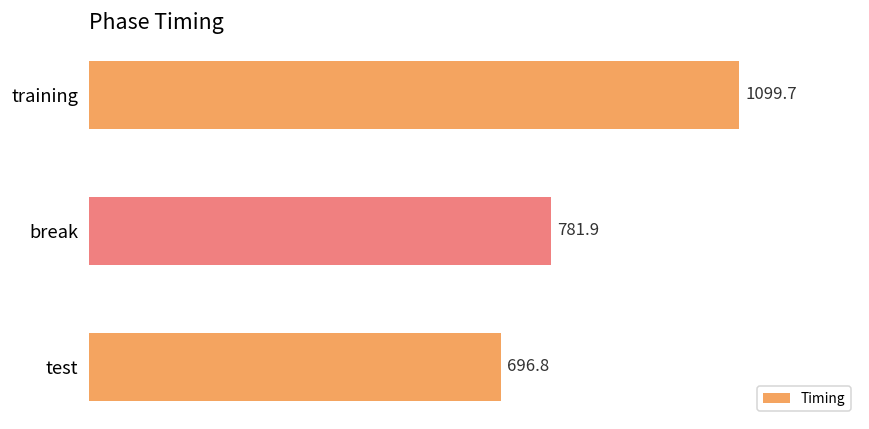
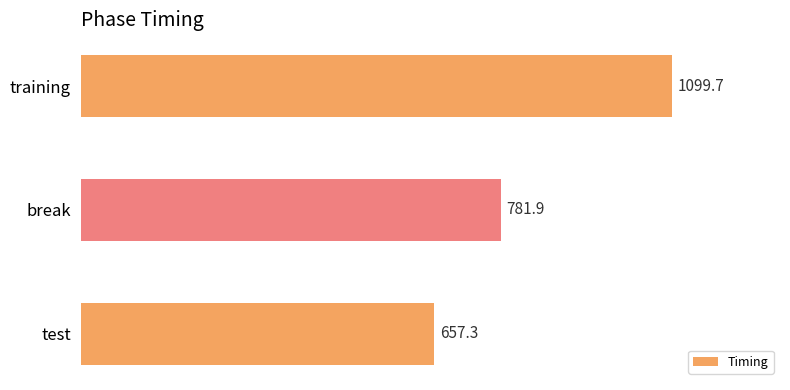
test: 696.8 -> 657.3
